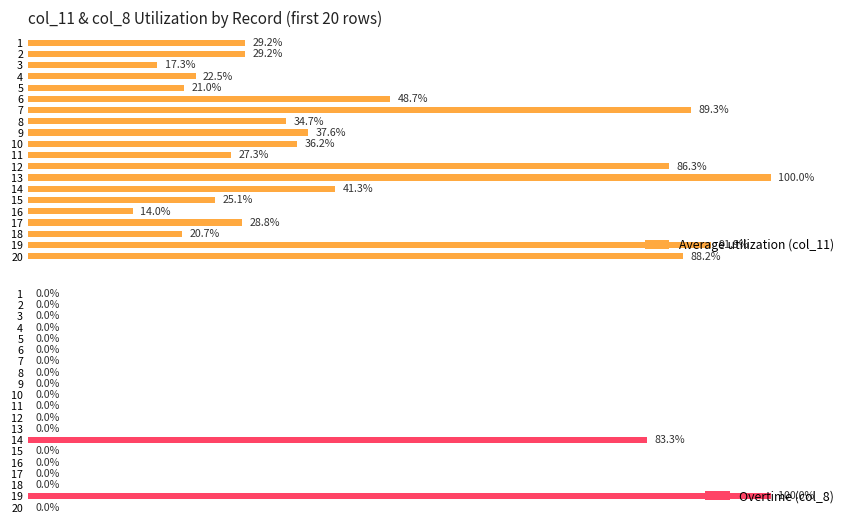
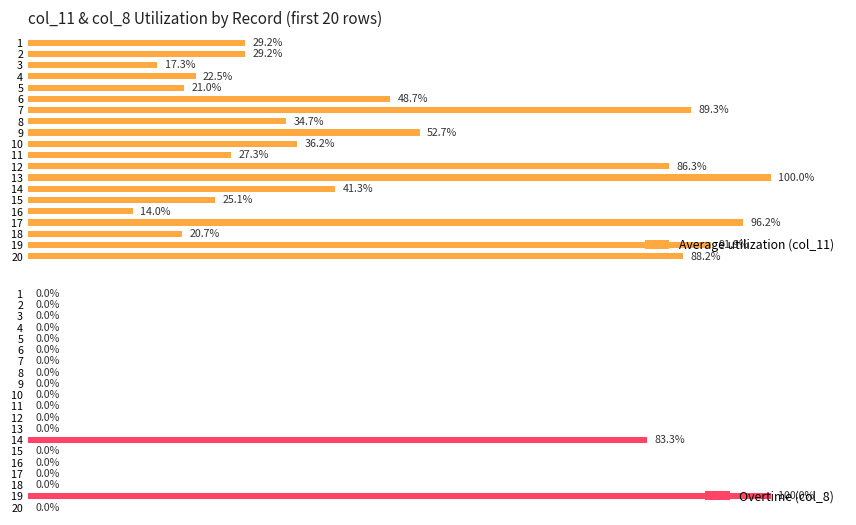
col_11 & col_8 Utilization by Record (first 20 rows), 9: 37.6% -> 52.7%
col_11 & col_8 Utilization by Record (first 20 rows), 17: 28.8% -> 96.2%
